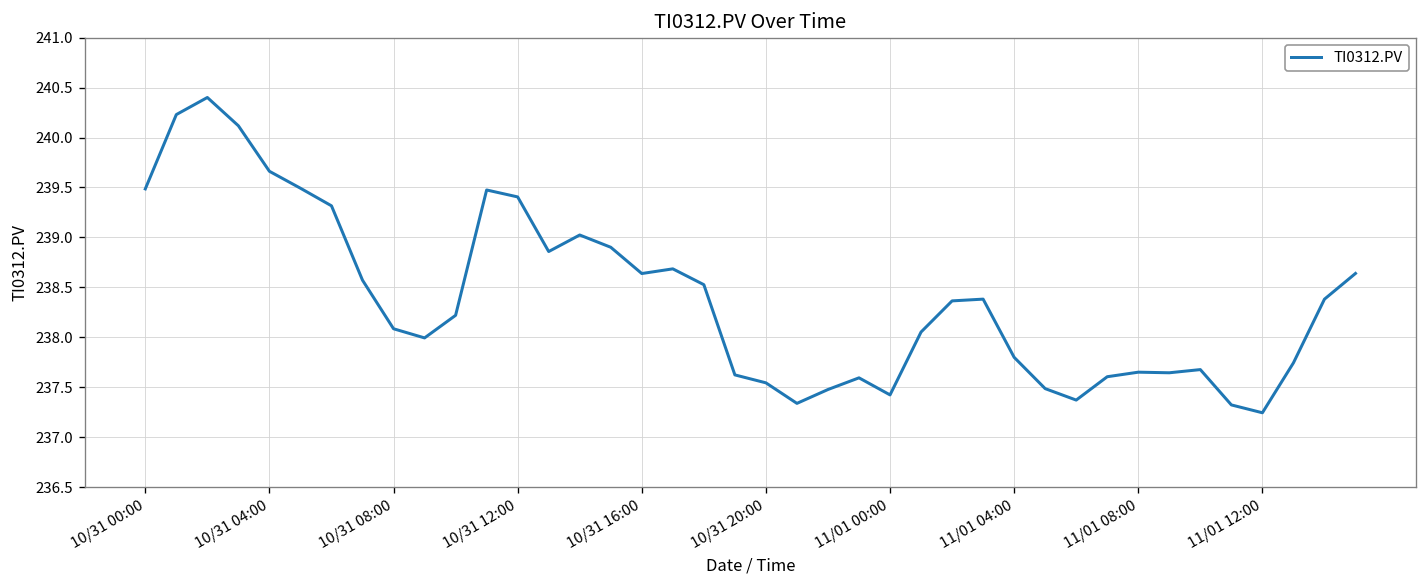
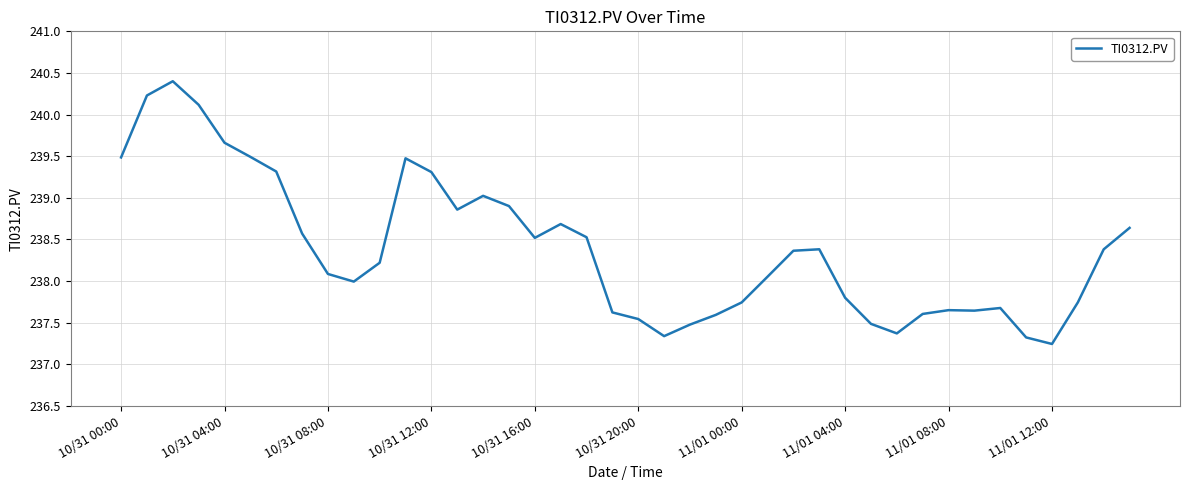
10/31 12:00: 239.4 -> 239.3
10/31 16:00: 238.6 -> 238.5
11/01 00:00: 237.4 -> 237.7
